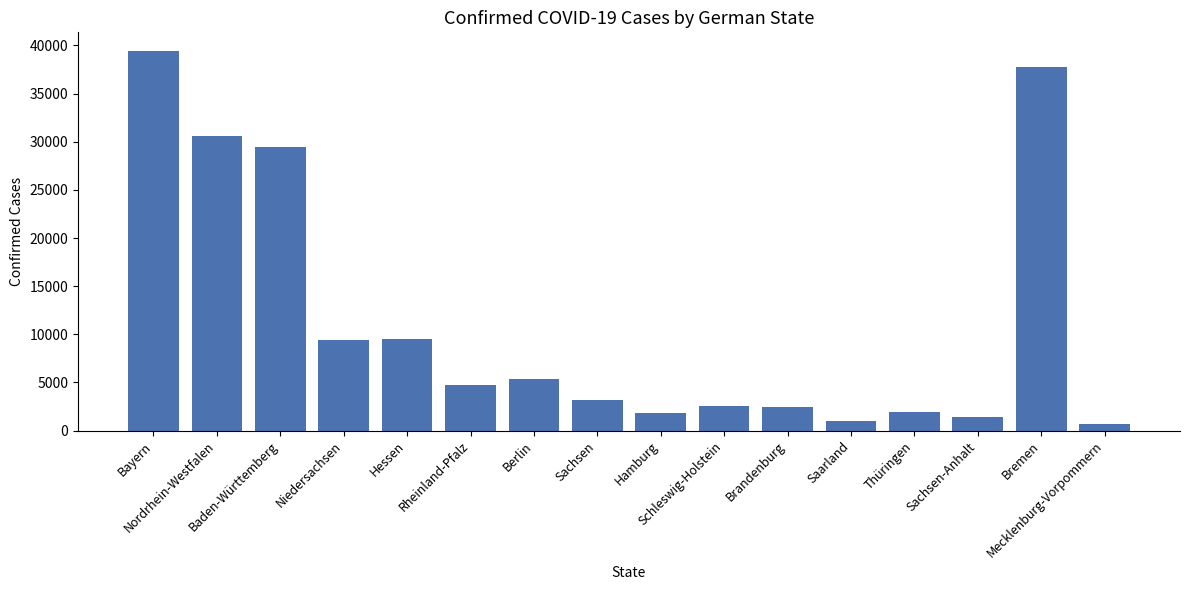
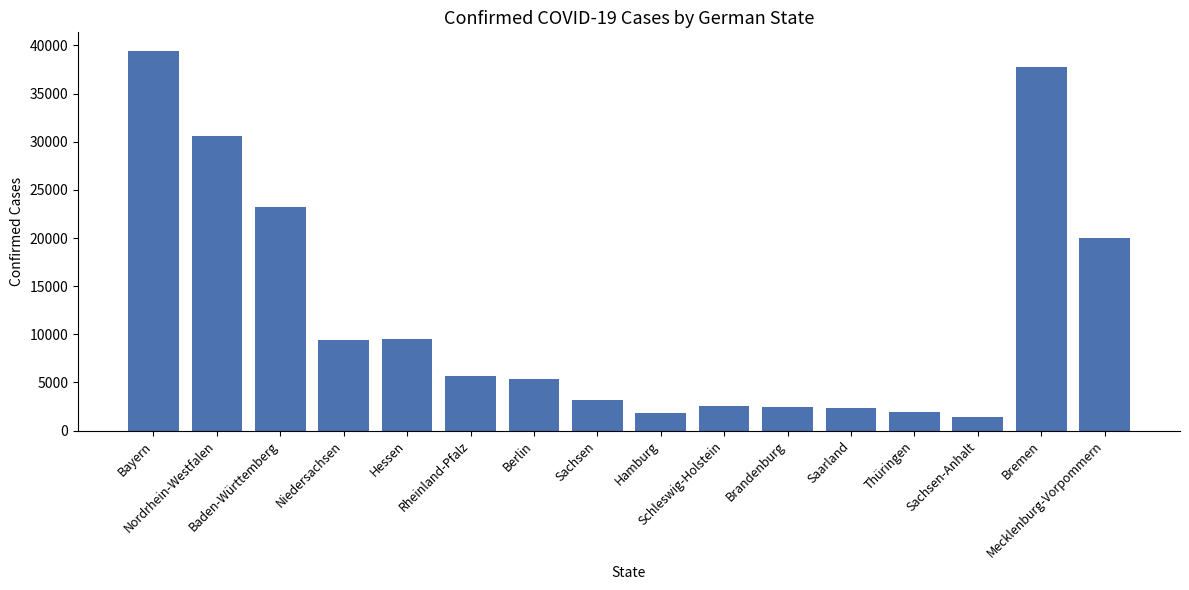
Baden-Württemberg: 29000 -> 23000
Rheinland-Pfalz: 5000 -> 6000
Saarland: 1000 -> 2000
Mecklenburg-Vorpommern: 1000 -> 20000
